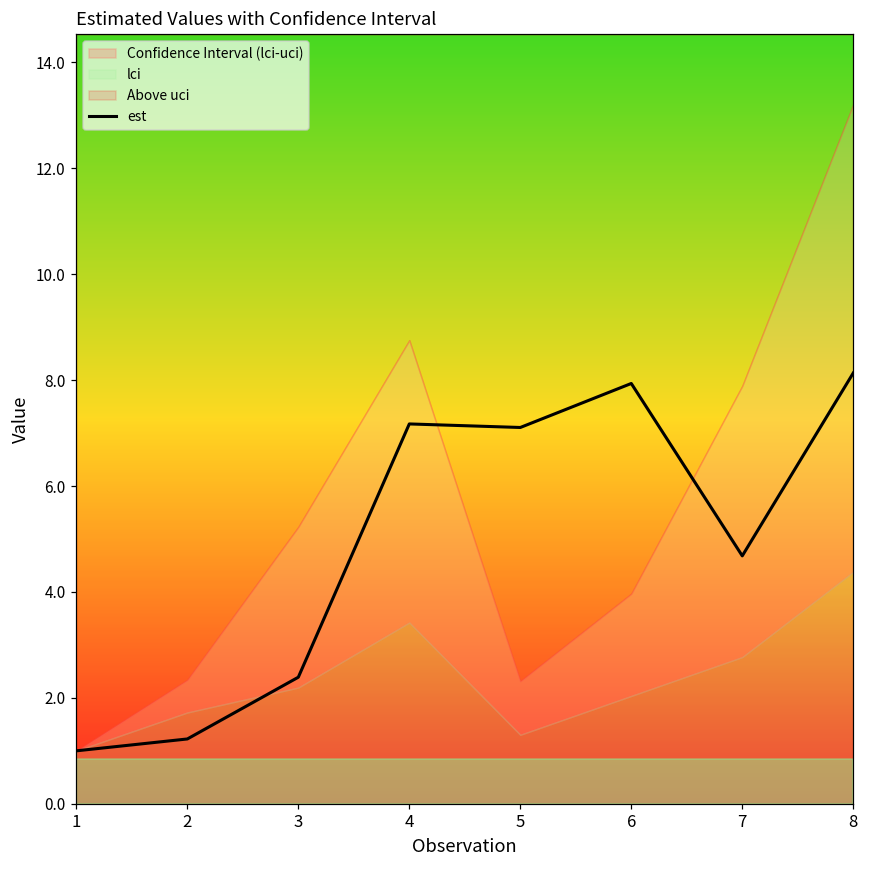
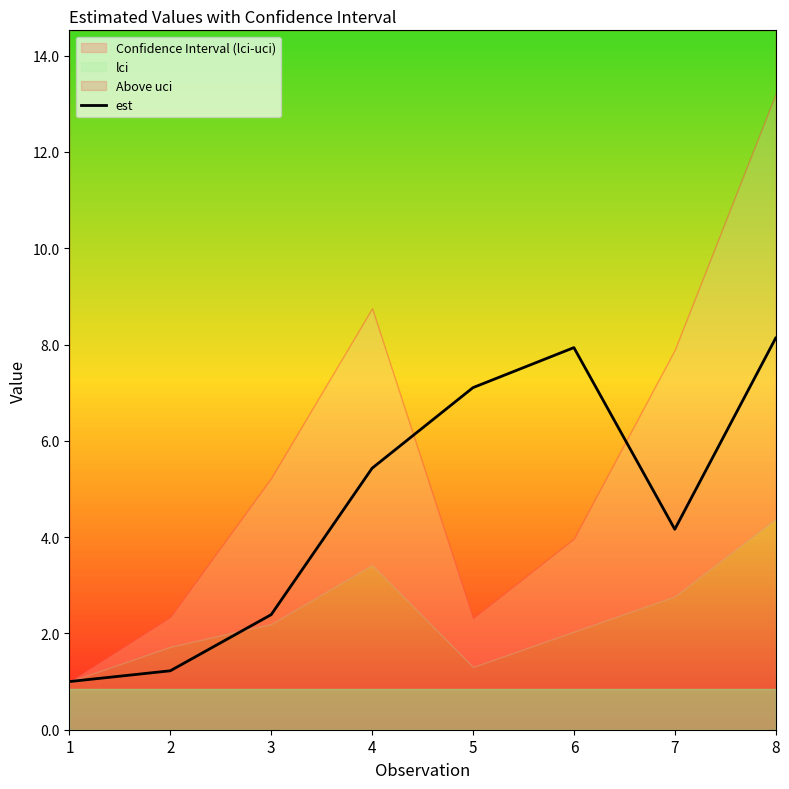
est, 4: 7.2 -> 5.4
est, 7: 4.7 -> 4.2
